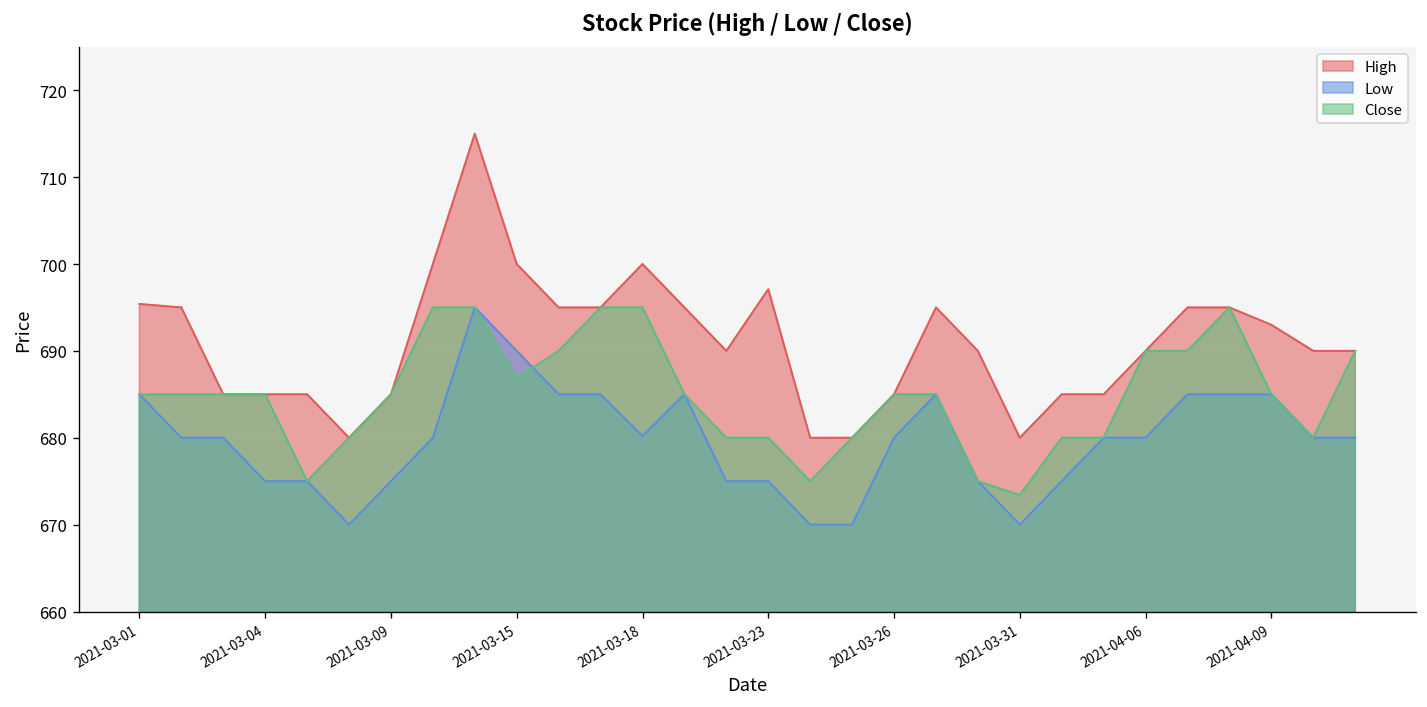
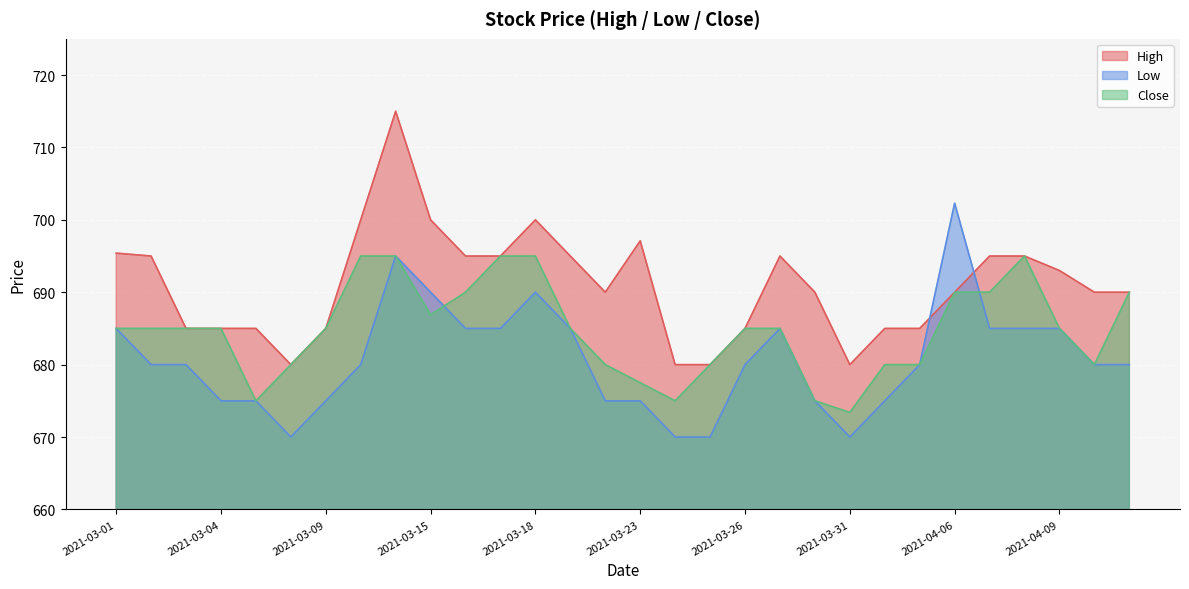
Low, 2021-03-18: 680 -> 690
Close, 2021-03-23: 680 -> 678
Low, 2021-04-06: 680 -> 702
